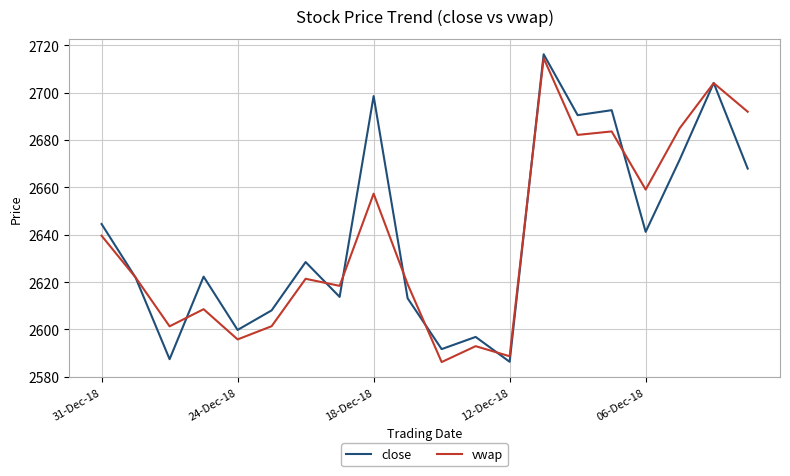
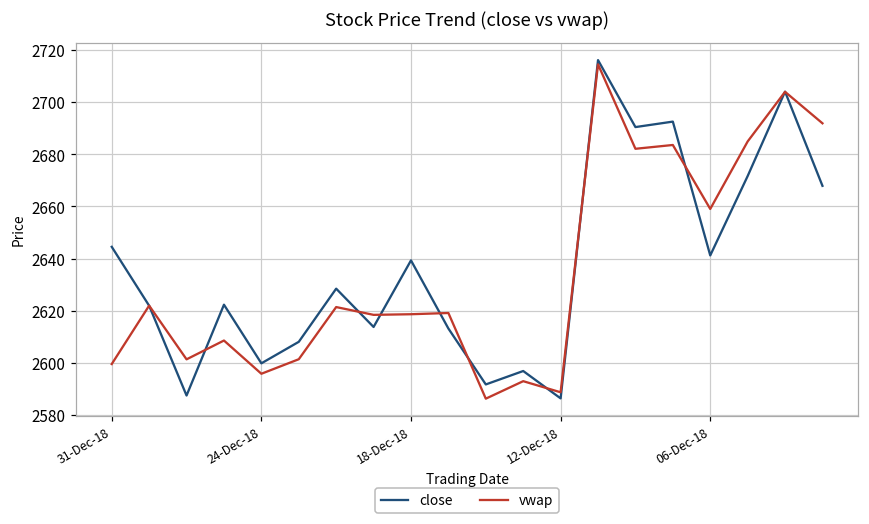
vwap, 31-Dec-18: 2640 -> 2600
close, 18-Dec-18: 2699 -> 2639
vwap, 18-Dec-18: 2657 -> 2619
